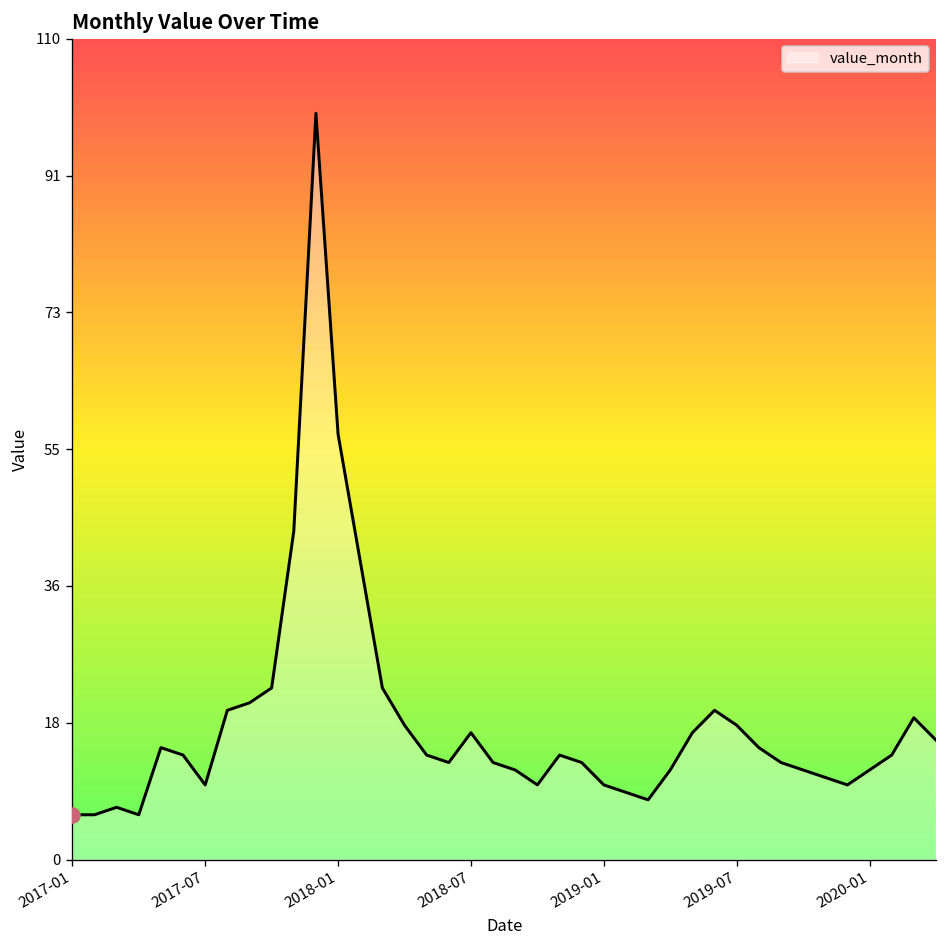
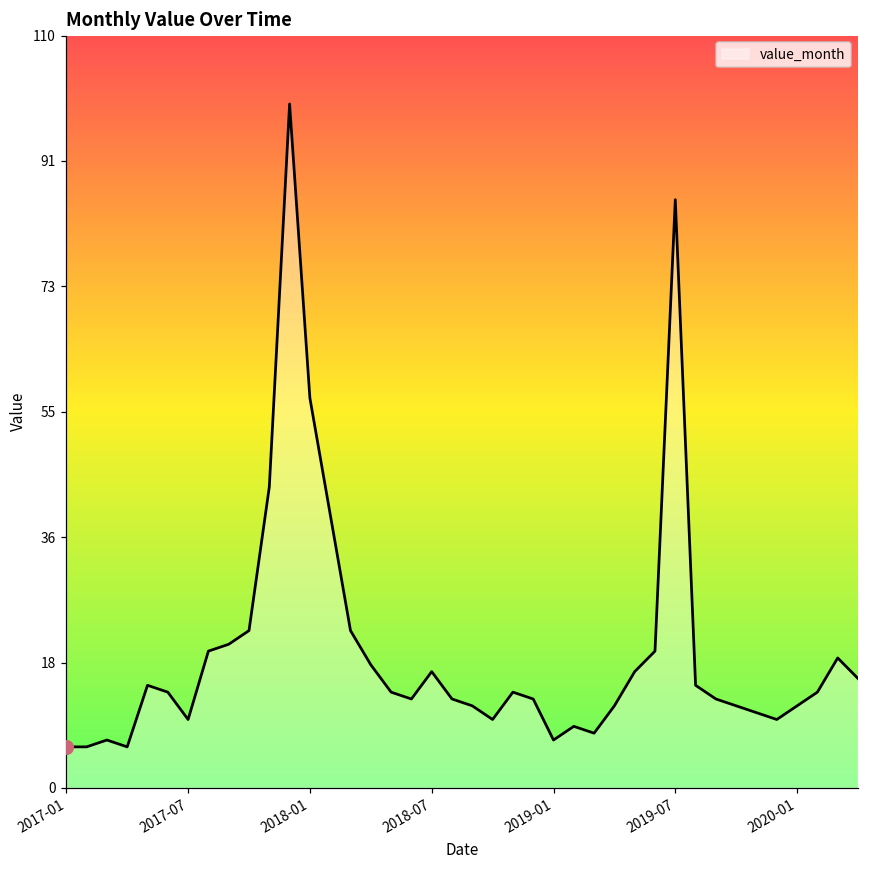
value_month, 2019-01: 10 -> 7
value_month, 2019-07: 18 -> 86
